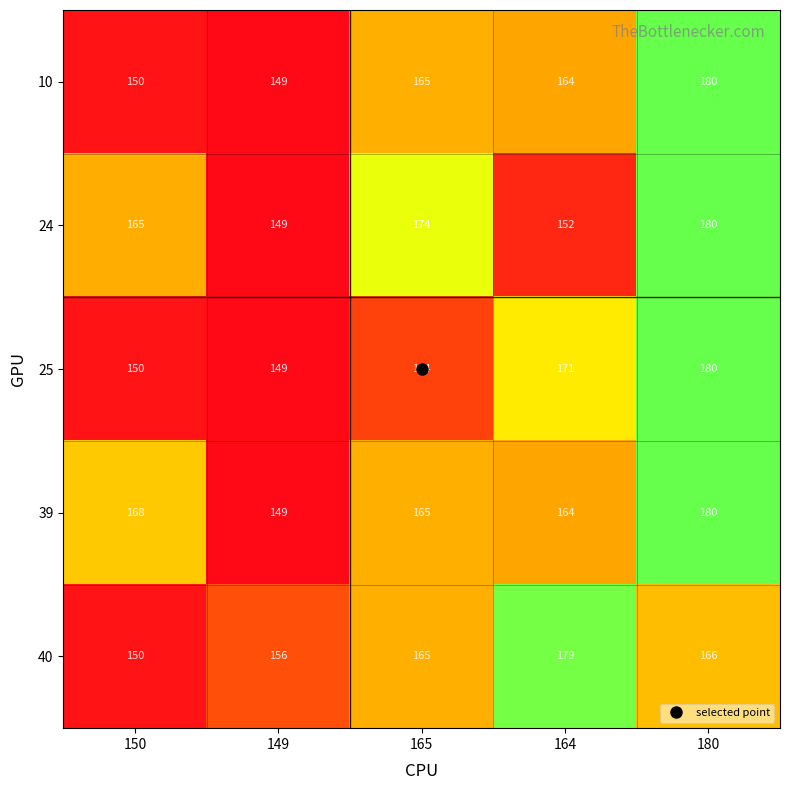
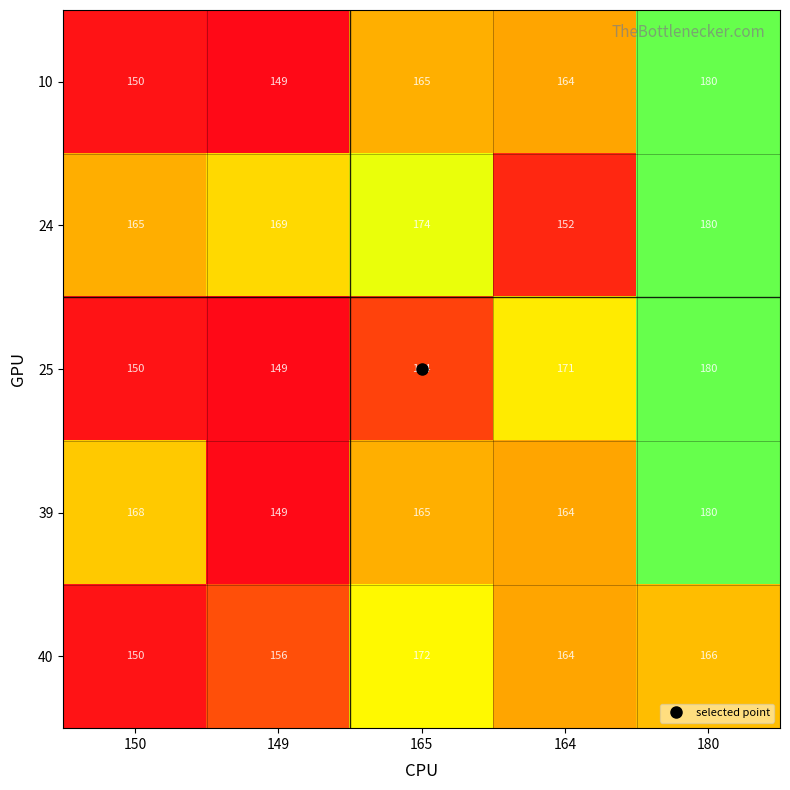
24, 149: 149 -> 169
40, 165: 165 -> 172
40, 164: 179 -> 164
